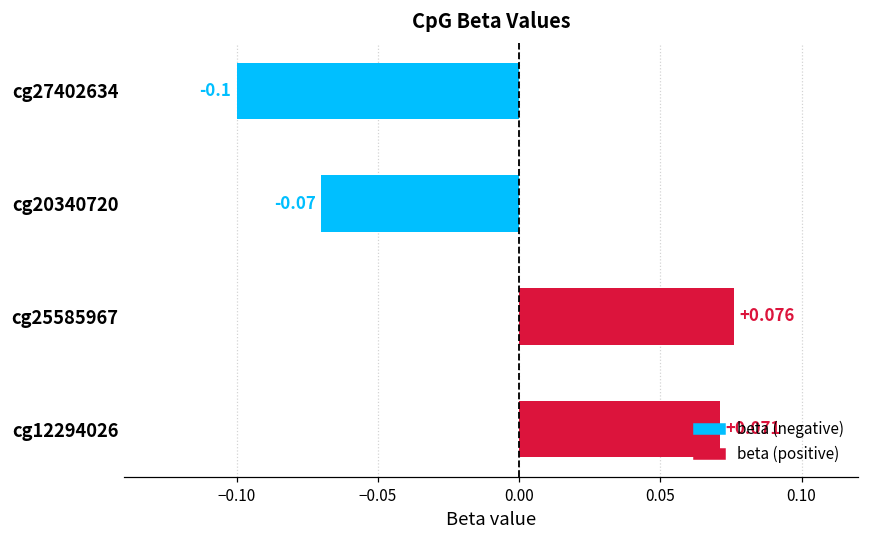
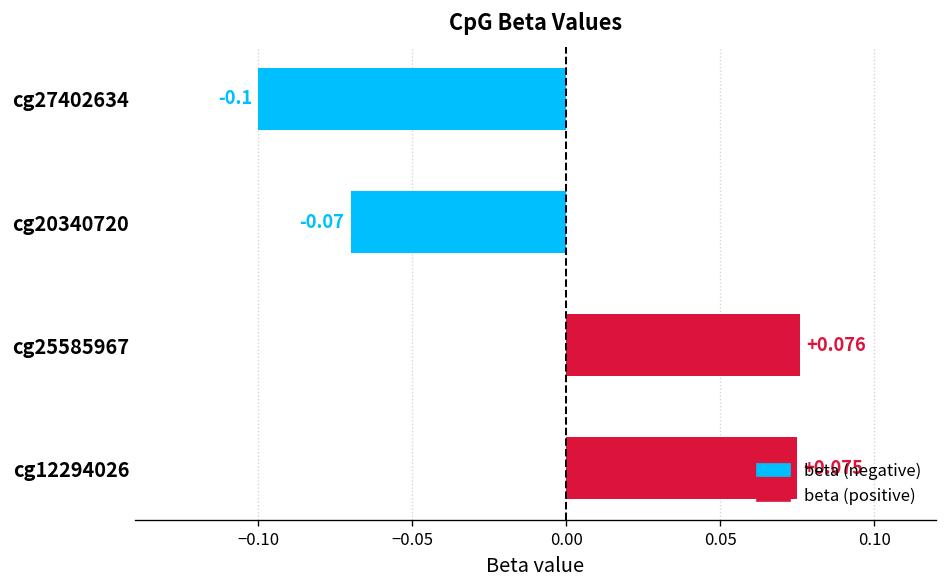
cg12294026: +0.071 -> +0.075
